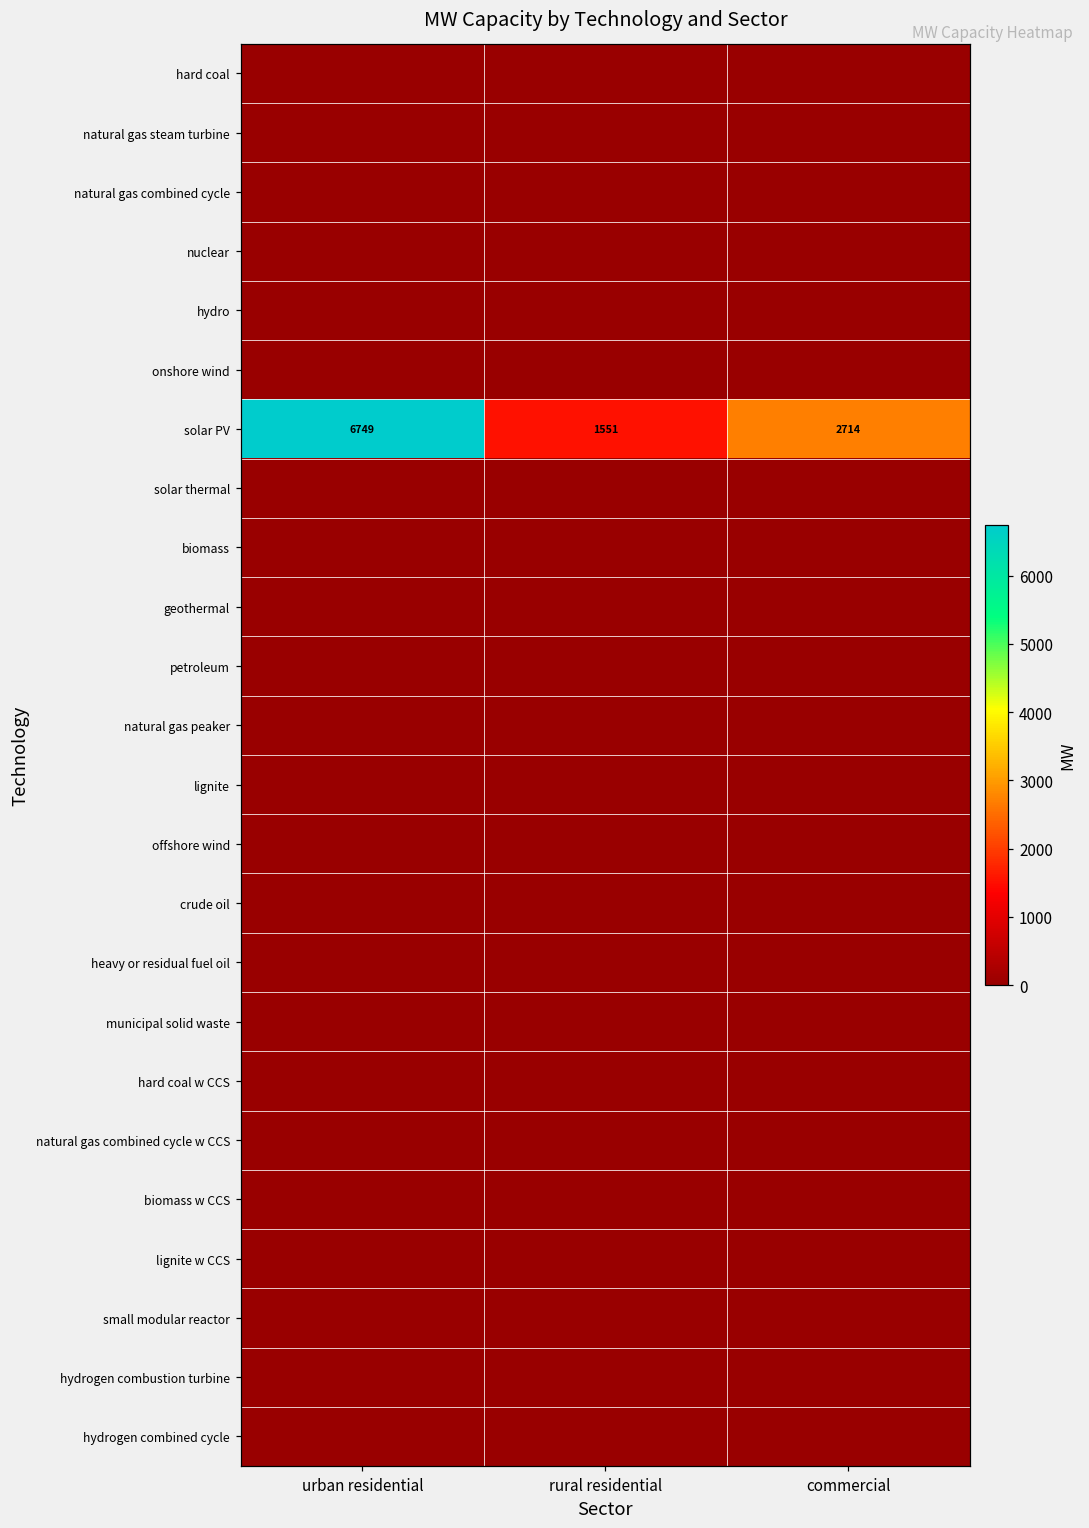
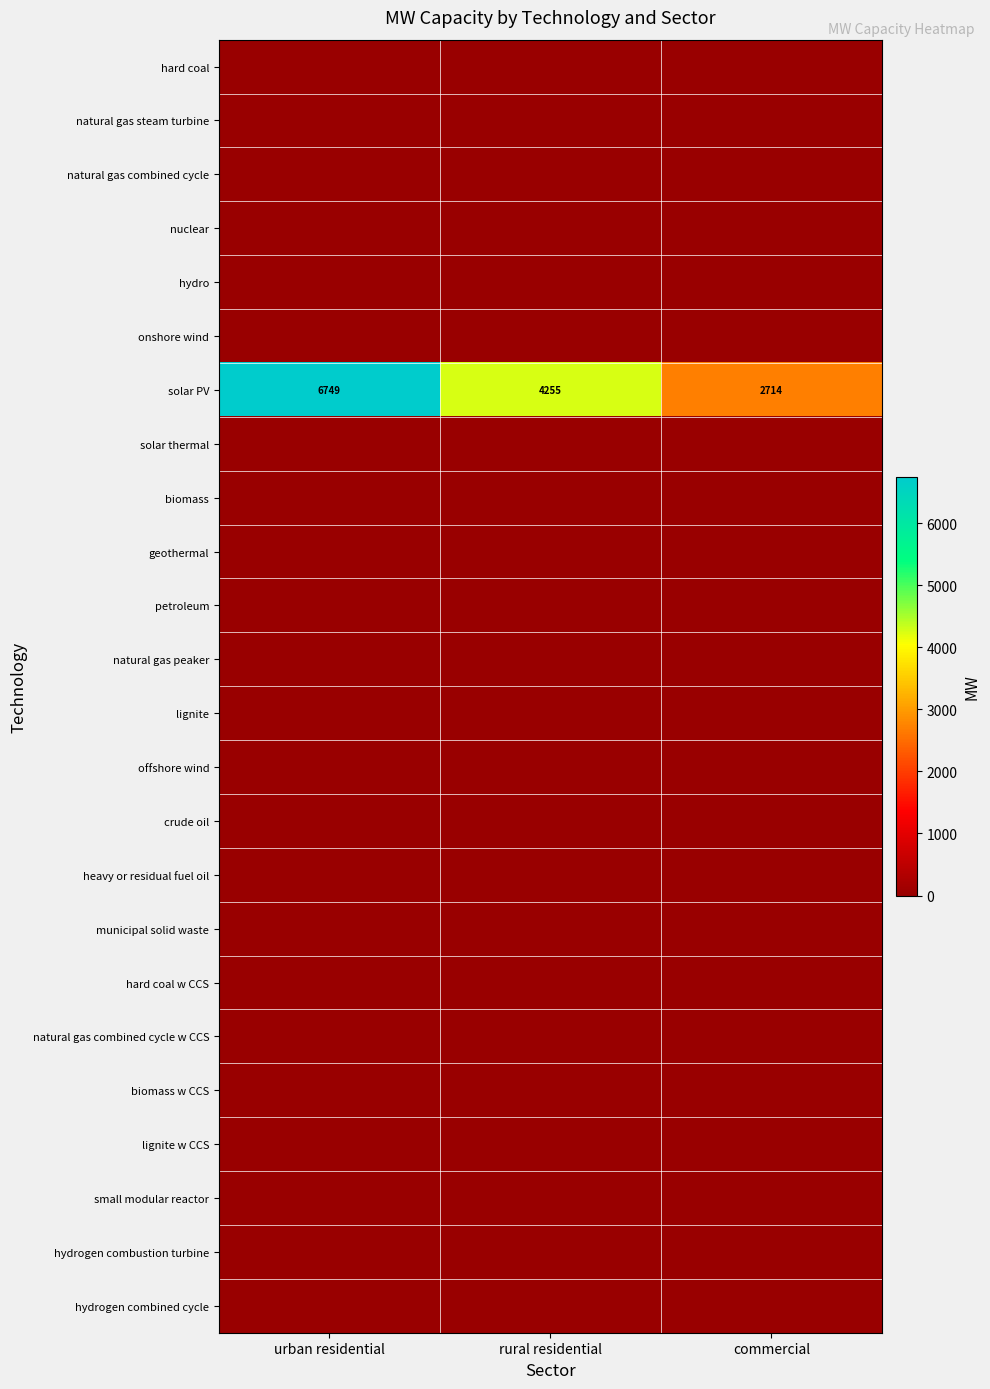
solar PV, rural residential: 1551 -> 4255
